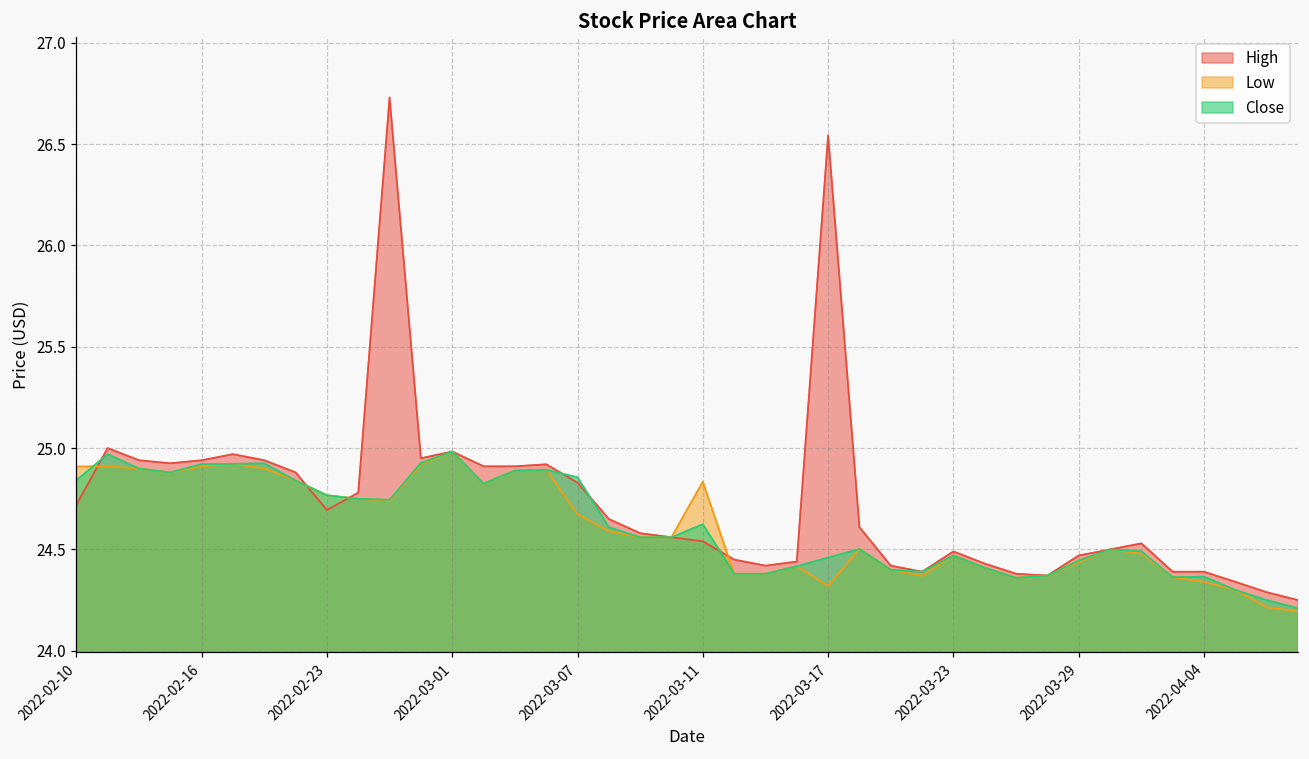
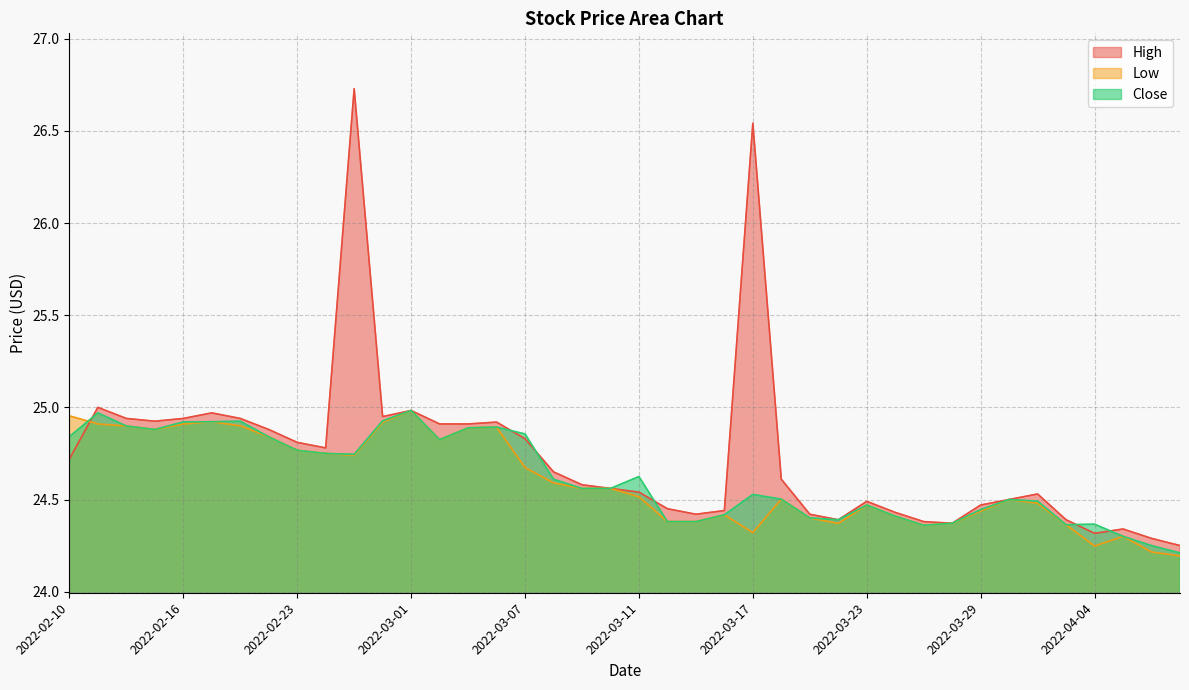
Low, 2022-02-10: 24.91 -> 24.95
High, 2022-02-23: 24.69 -> 24.81
Low, 2022-03-11: 24.83 -> 24.51
Close, 2022-03-17: 24.46 -> 24.53
High, 2022-04-04: 24.39 -> 24.32
Low, 2022-04-04: 24.34 -> 24.25
